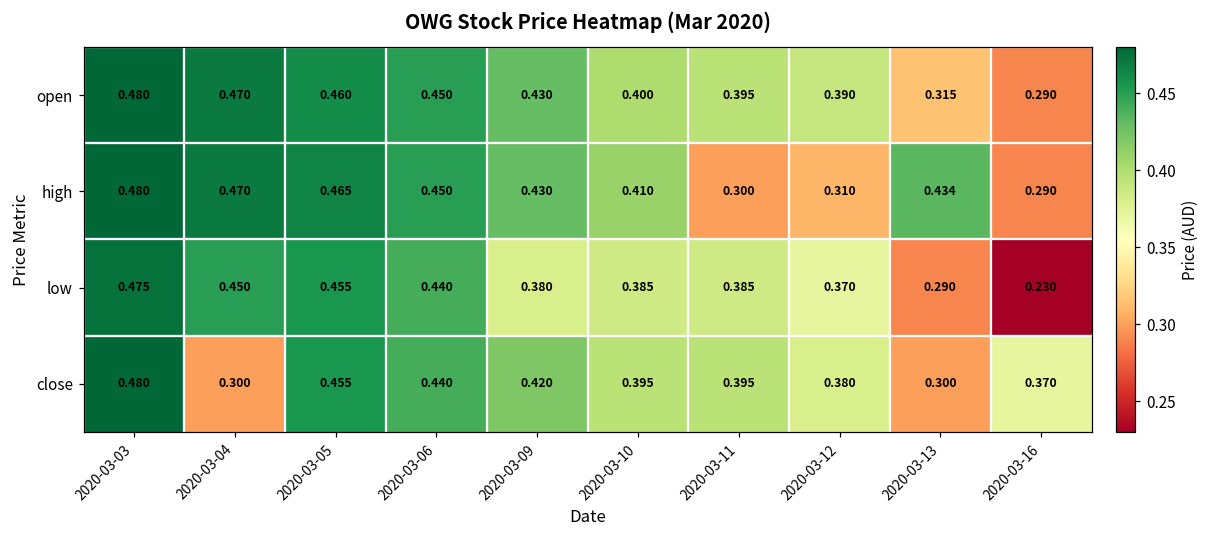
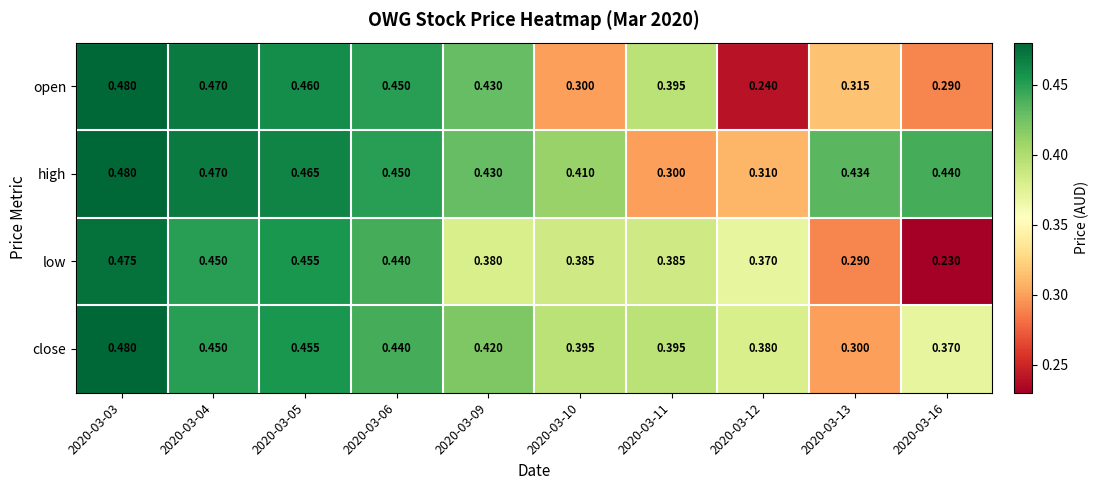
open, 2020-03-10: 0.400 -> 0.300
open, 2020-03-12: 0.390 -> 0.240
high, 2020-03-16: 0.290 -> 0.440
close, 2020-03-04: 0.300 -> 0.450
